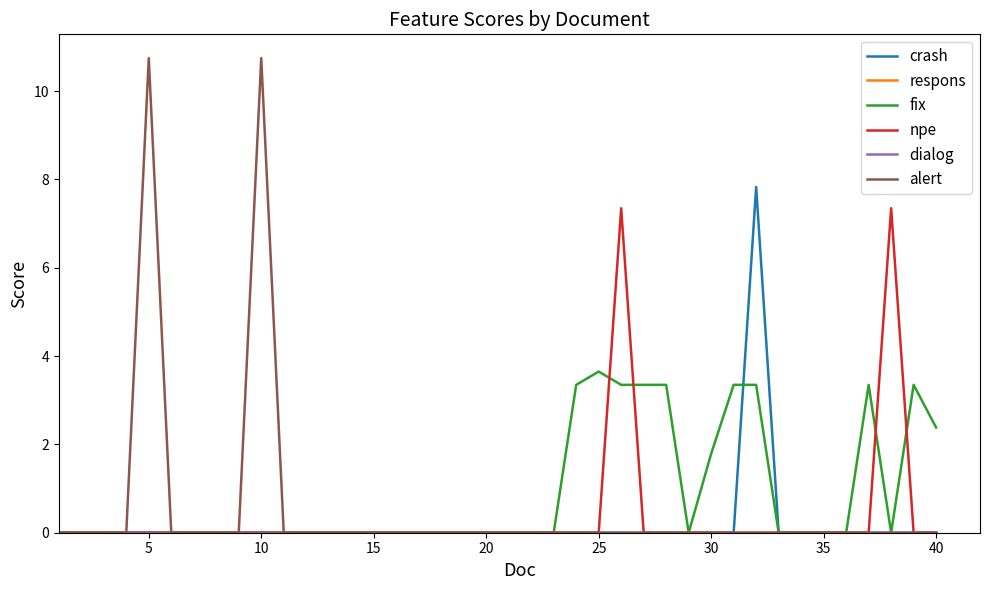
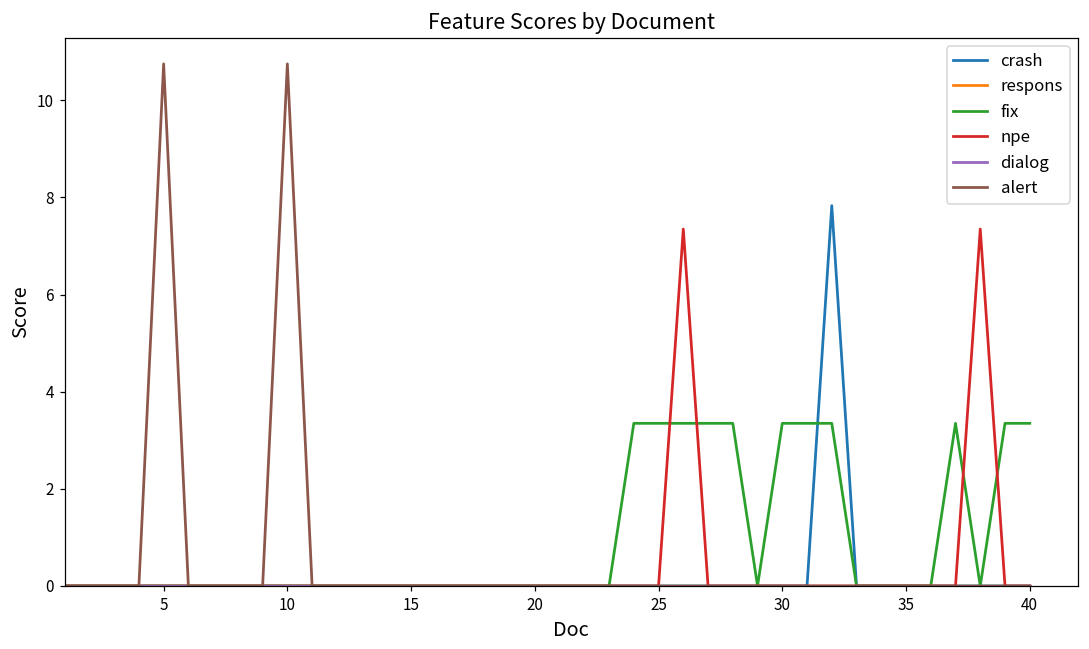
fix, 25: 3.6 -> 3.3
fix, 30: 1.8 -> 3.3
fix, 40: 2.4 -> 3.3
